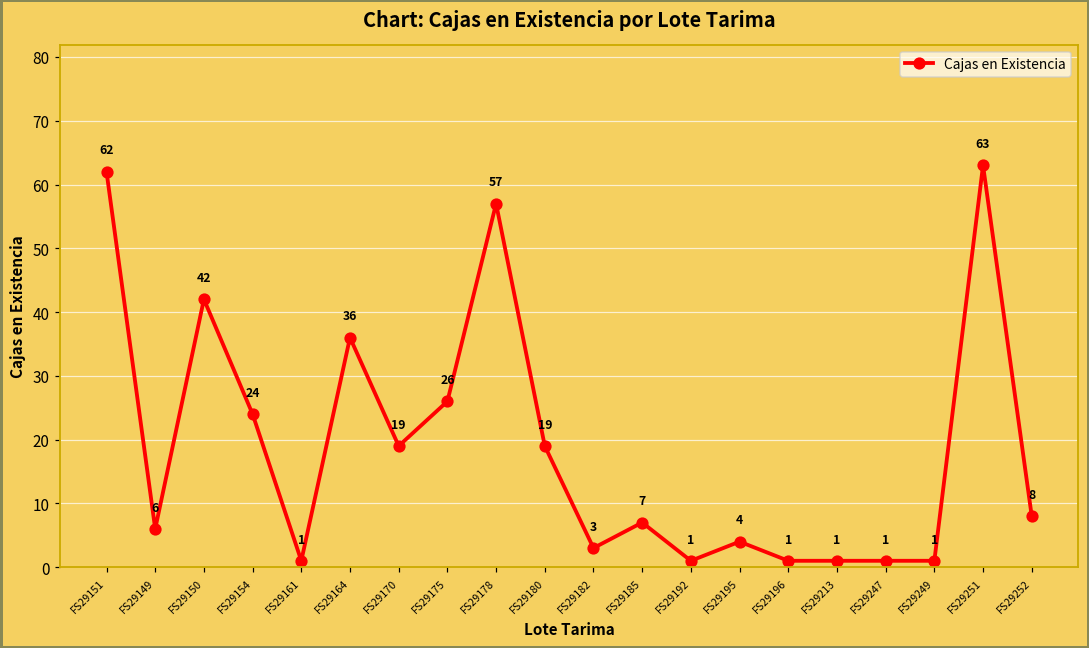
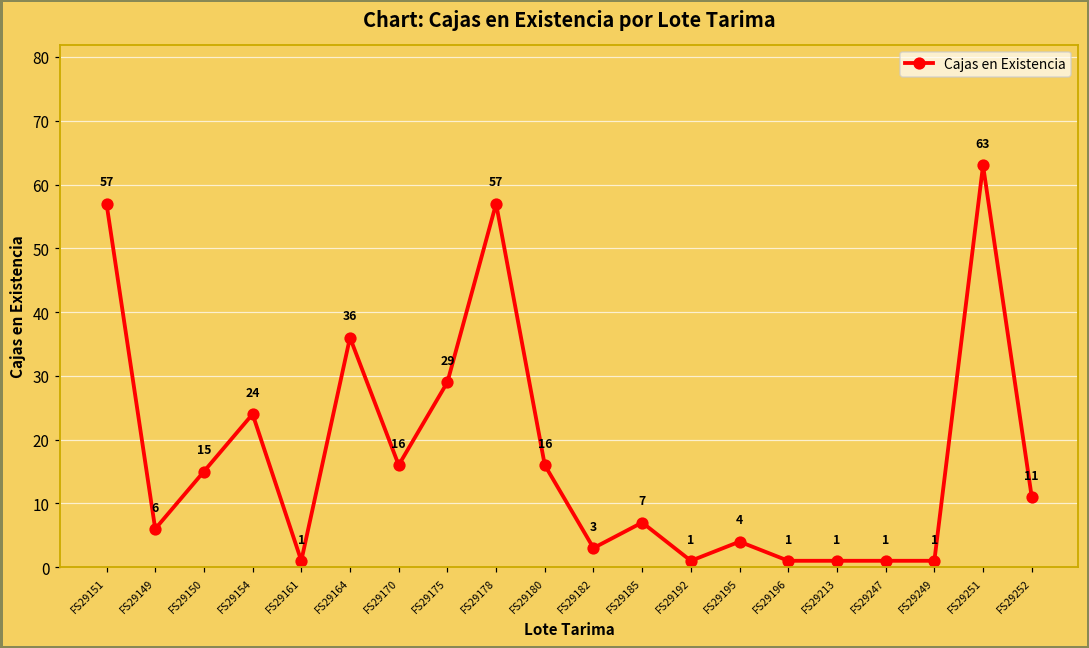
FS29151: 62 -> 57
FS29150: 42 -> 15
FS29170: 19 -> 16
FS29175: 26 -> 29
FS29180: 19 -> 16
FS29252: 8 -> 11
